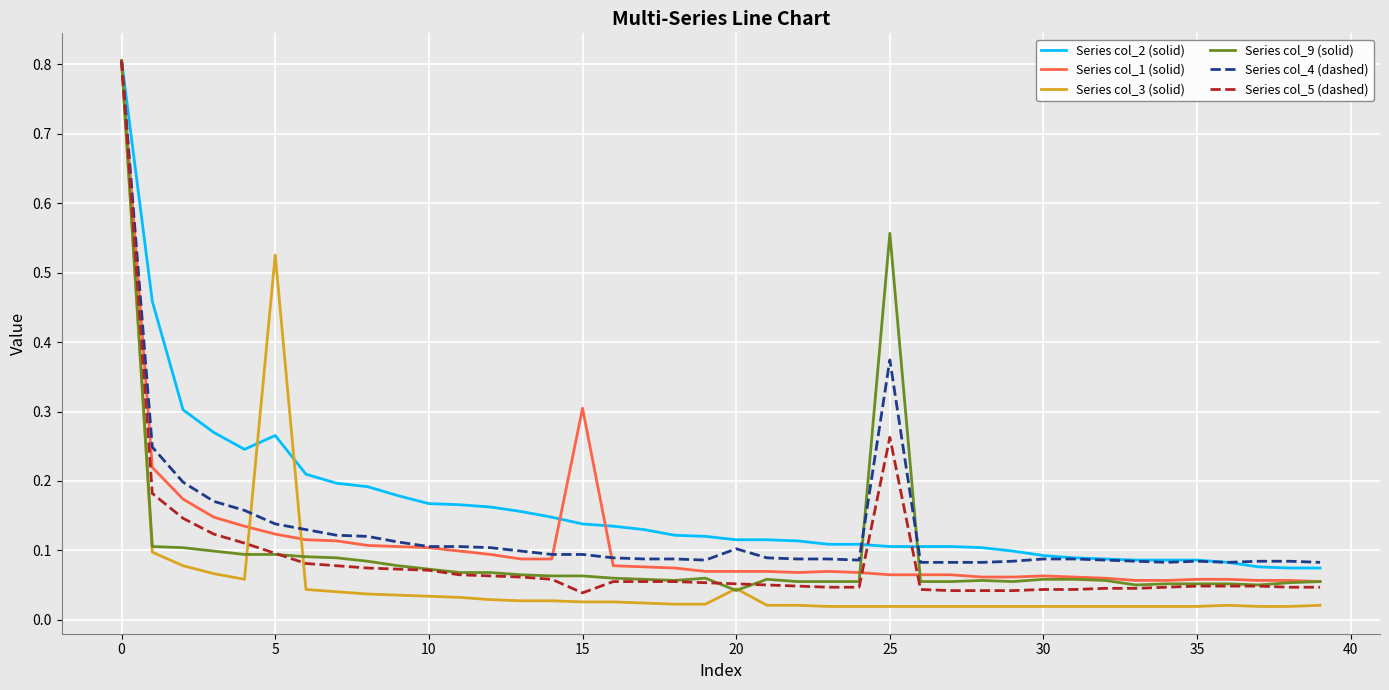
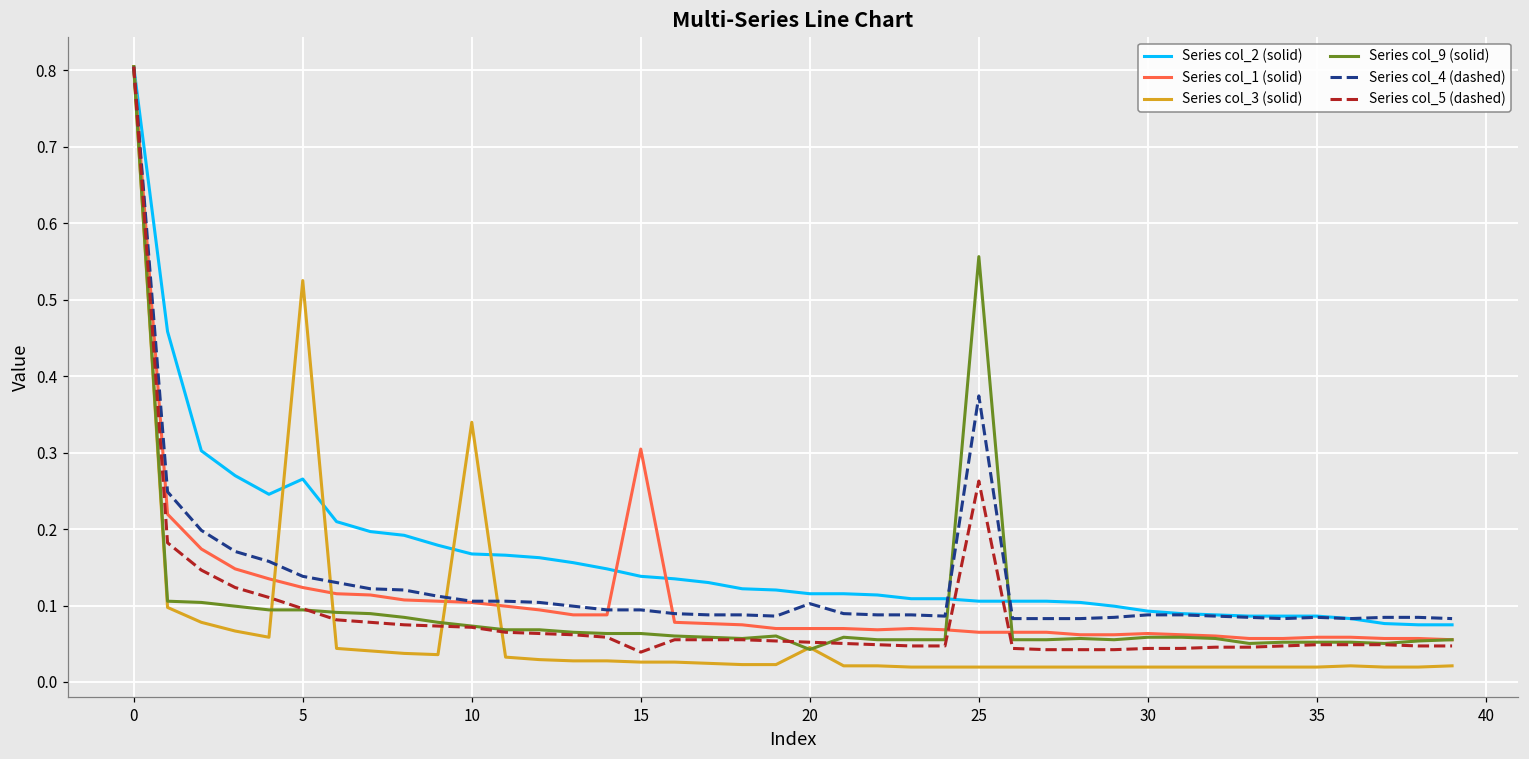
Series col_3 (solid), 10: 0.03 -> 0.34
